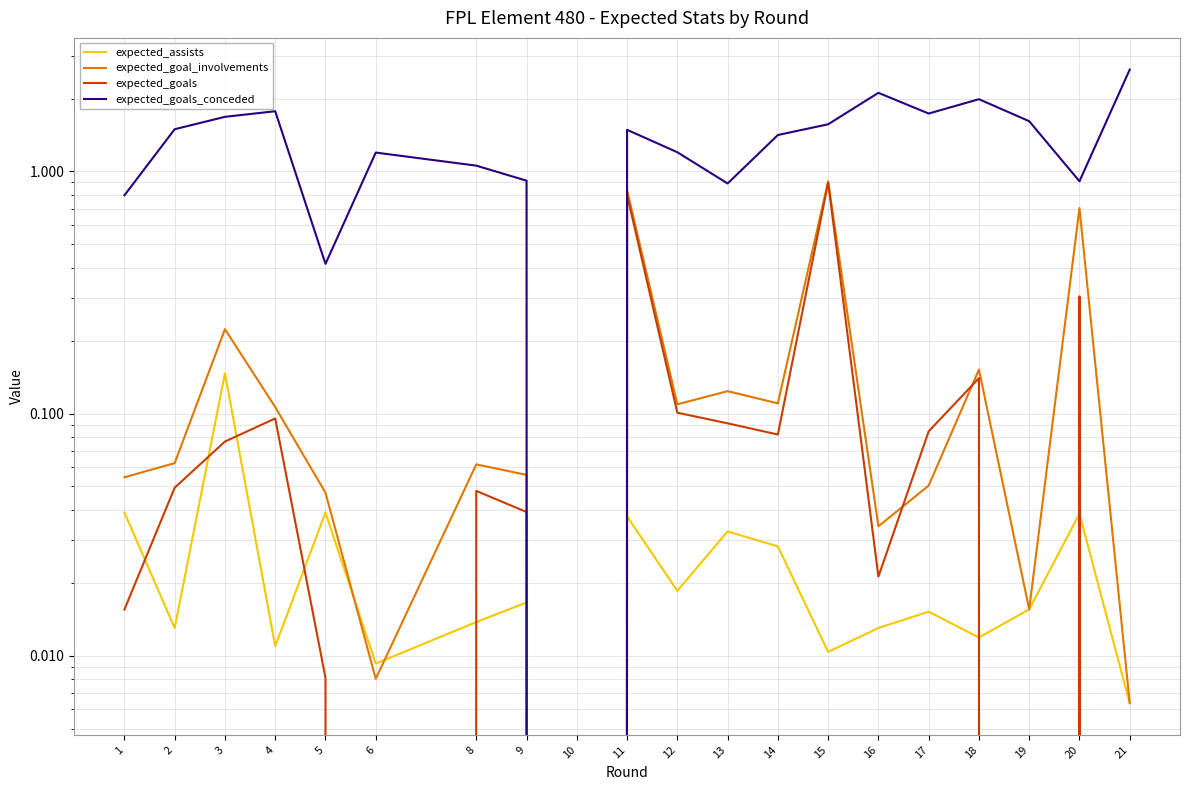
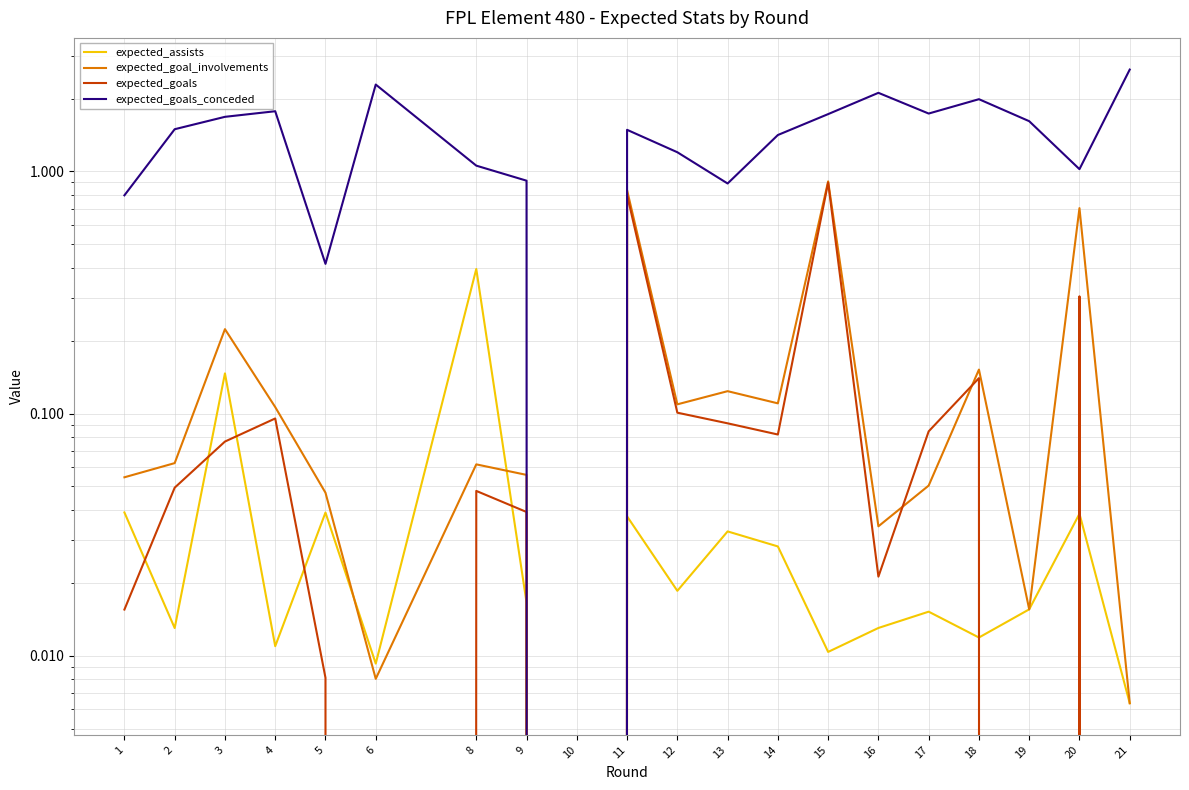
expected_goals_conceded, 6: 1.2 -> 2.3
expected_assists, 8: 0.014 -> 0.40
expected_goals_conceded, 15: 1.6 -> 1.7
expected_goals_conceded, 20: 0.91 -> 1.02
